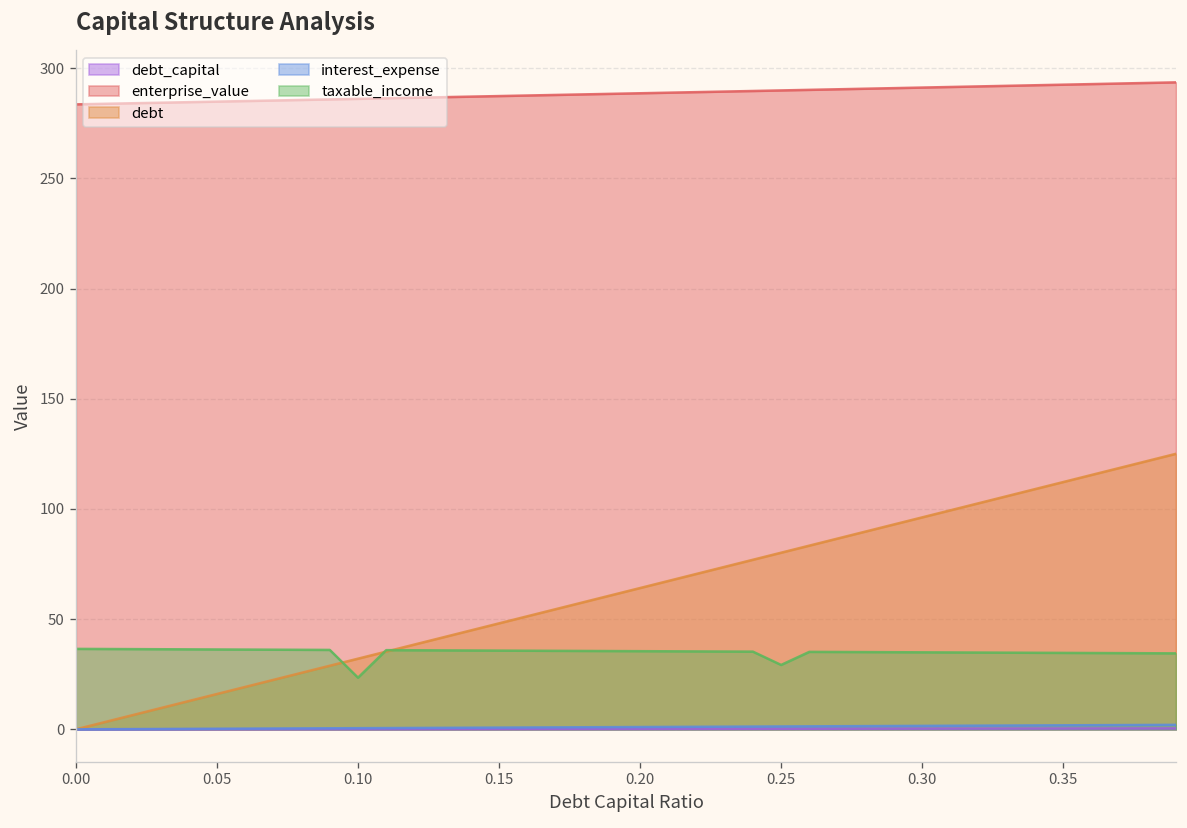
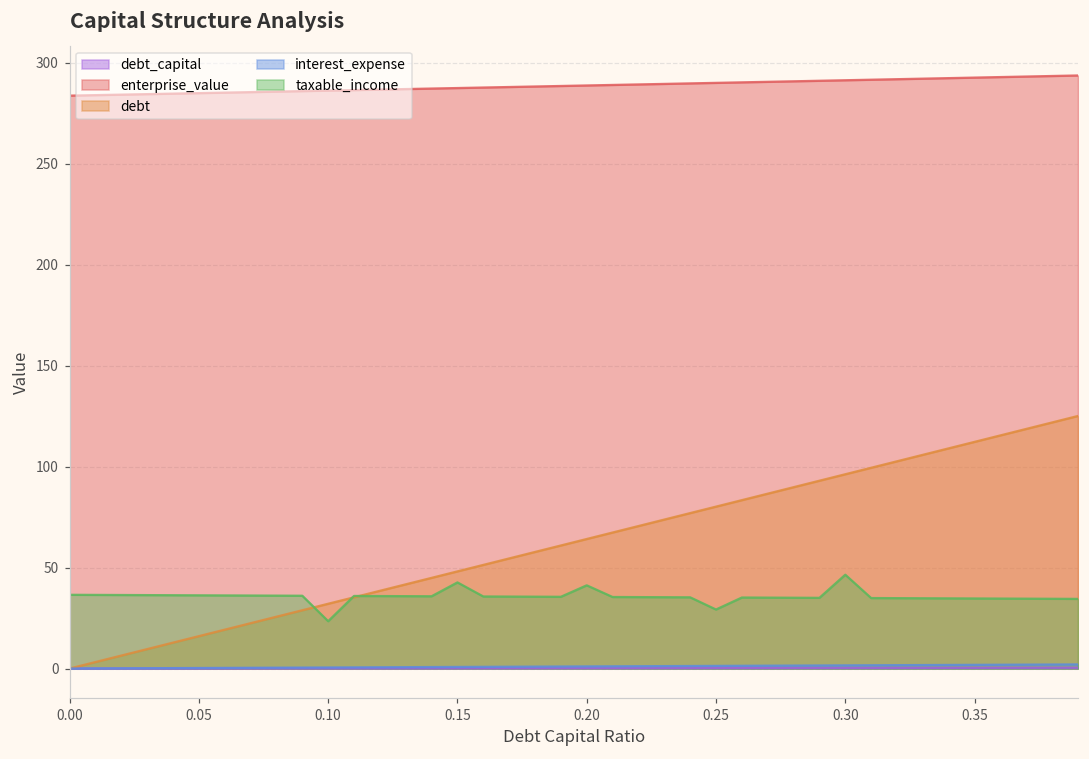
taxable_income, 0.15: 36 -> 43
taxable_income, 0.20: 35 -> 41
taxable_income, 0.30: 35 -> 46
